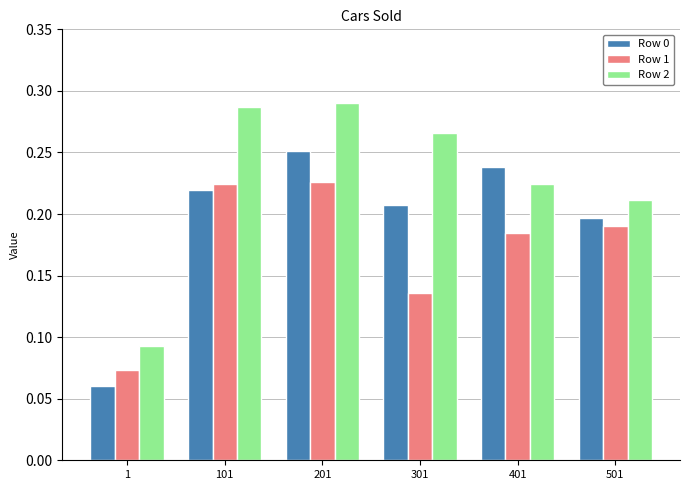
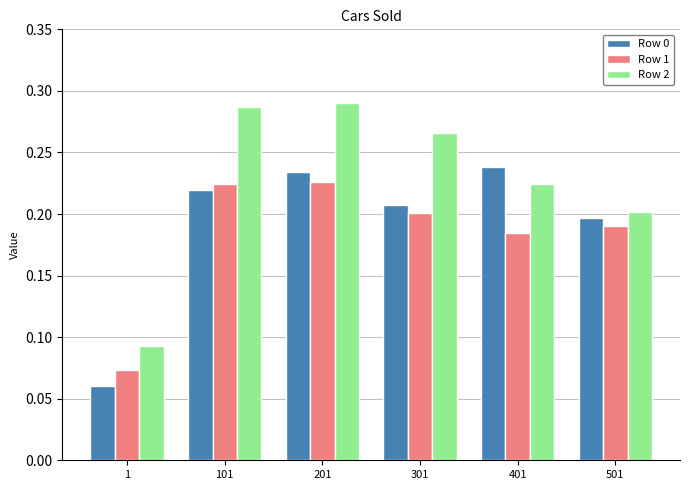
Row 0, 201: 0.251 -> 0.234
Row 1, 301: 0.136 -> 0.201
Row 2, 501: 0.211 -> 0.201
